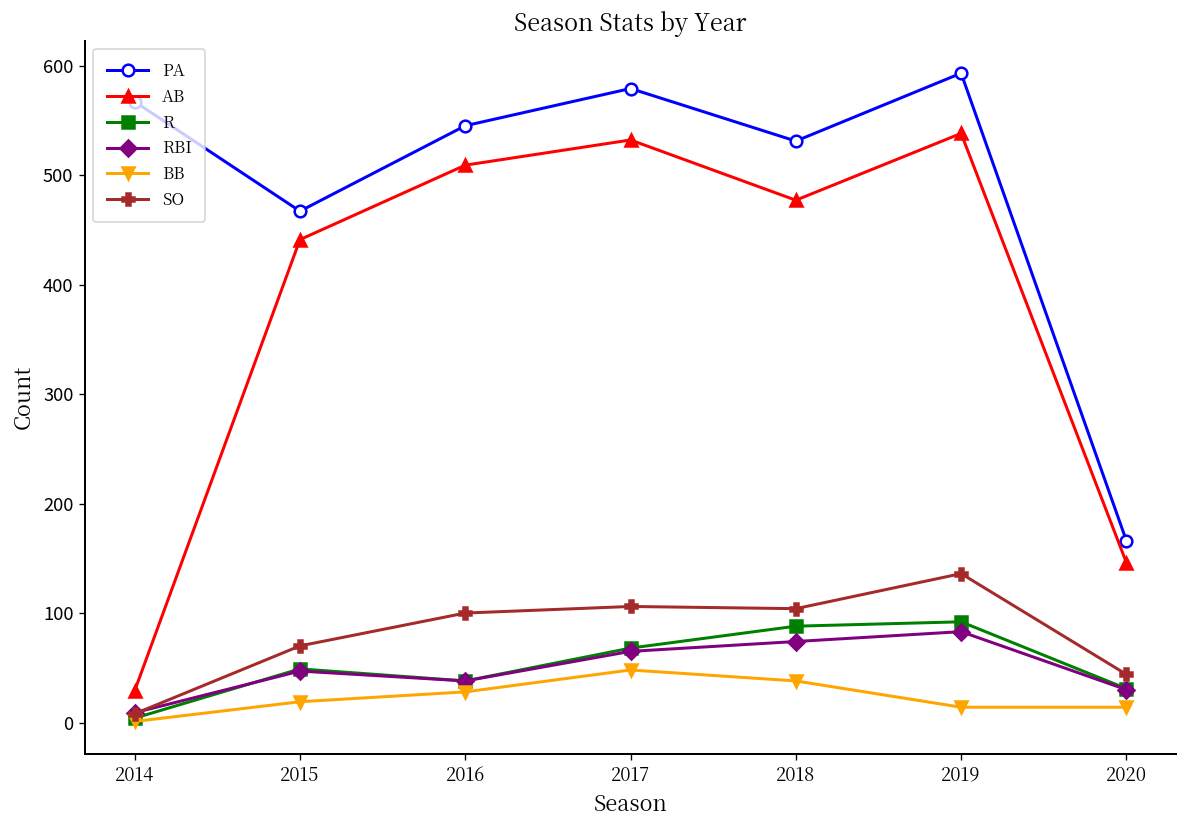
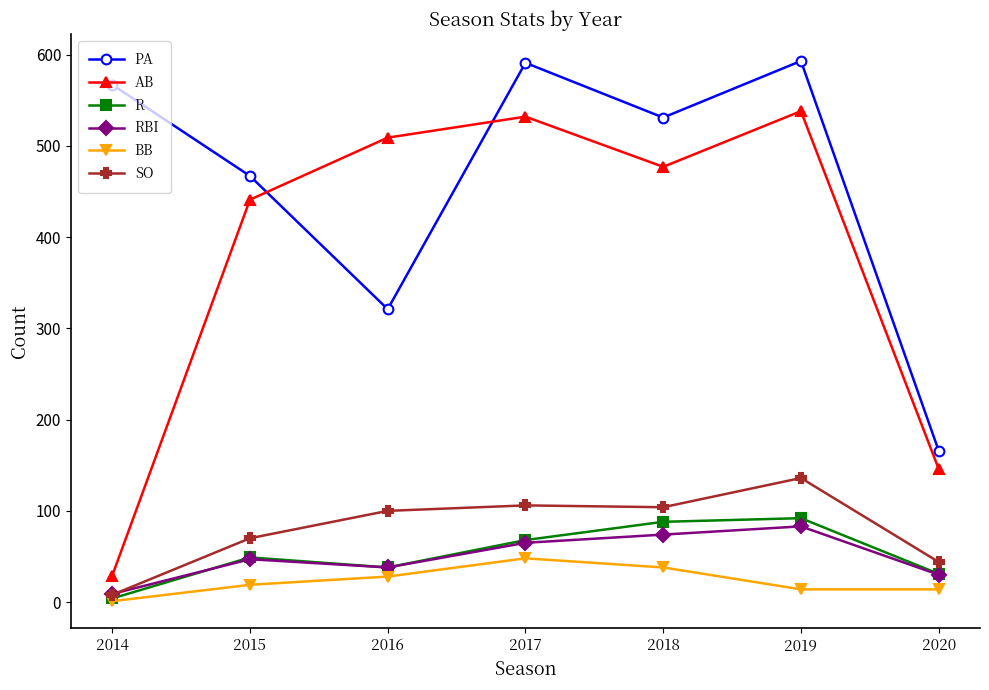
PA, 2016: 550 -> 320
PA, 2017: 580 -> 590
